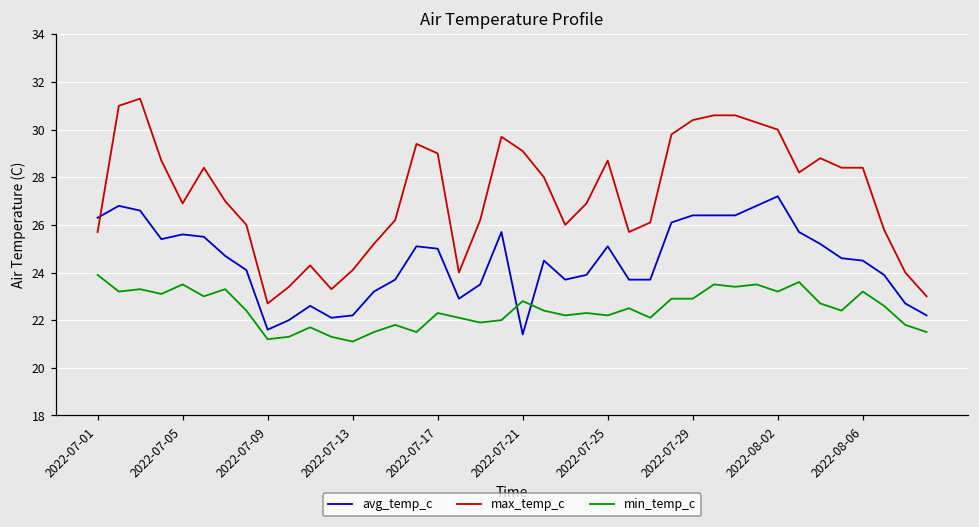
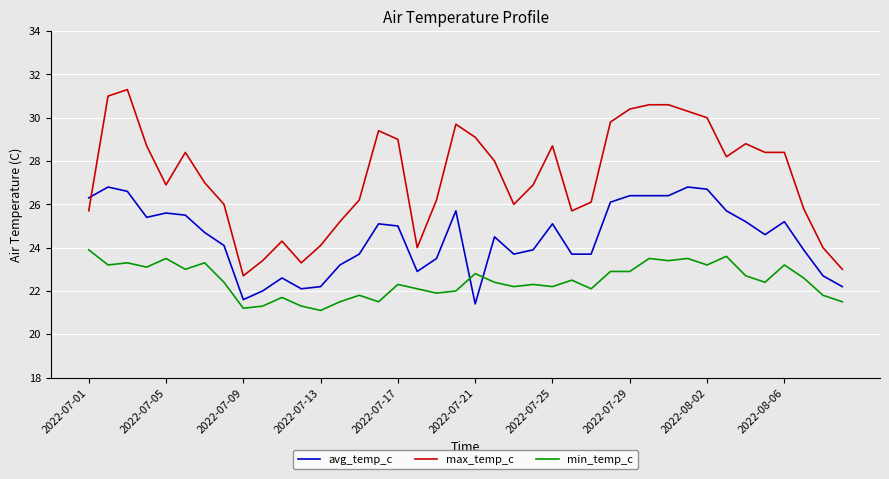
avg_temp_c, 2022-08-02: 27.2 -> 26.7
avg_temp_c, 2022-08-06: 24.5 -> 25.2
